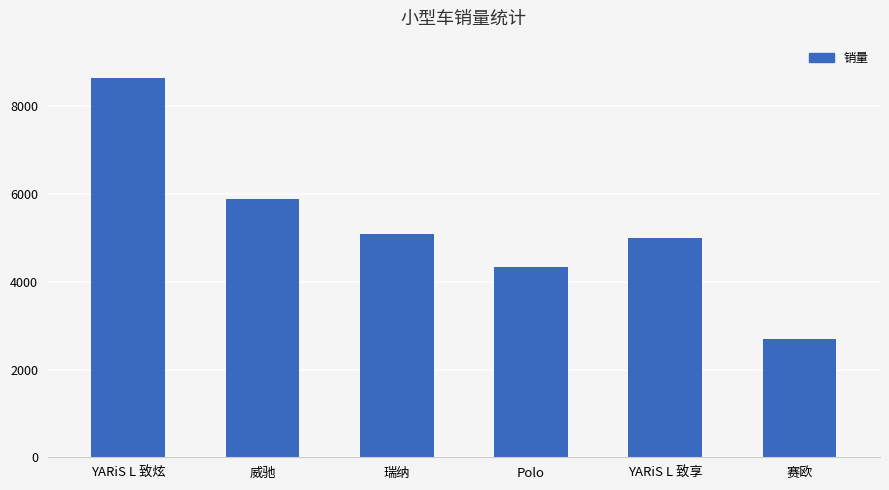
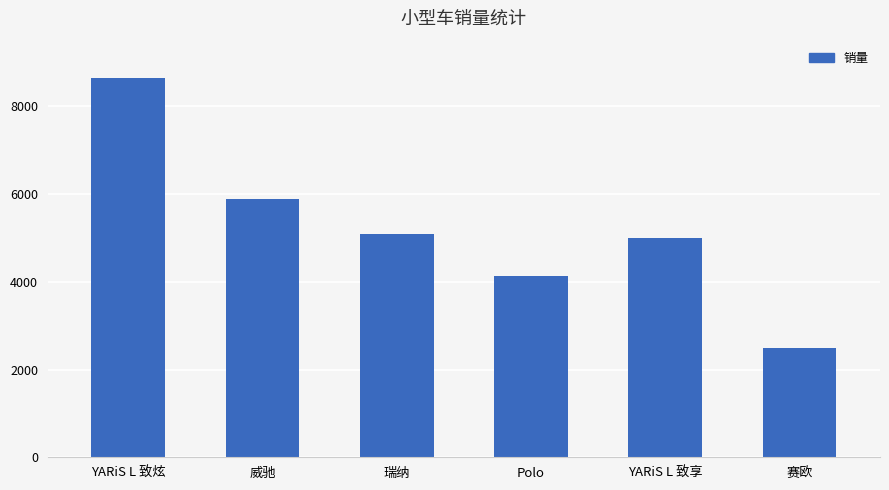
Polo: 4300 -> 4100
赛欧: 2700 -> 2500
